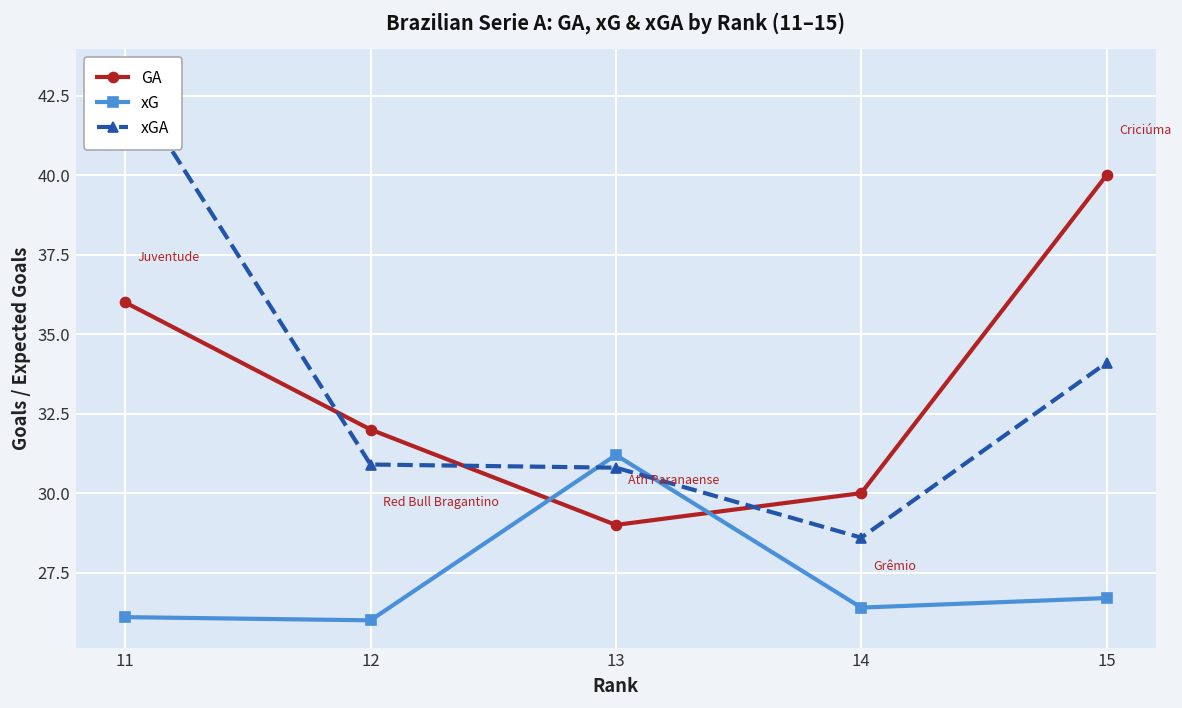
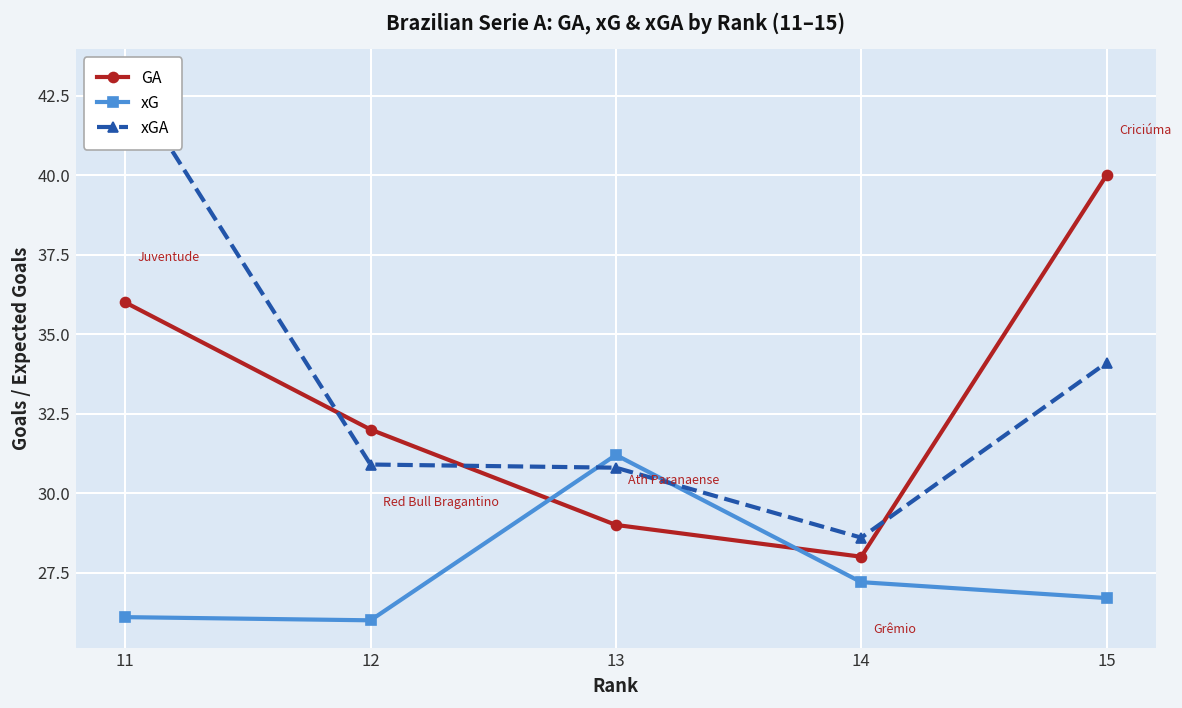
GA, 14: 30 -> 28
xG, 14: 26.4 -> 27.2
